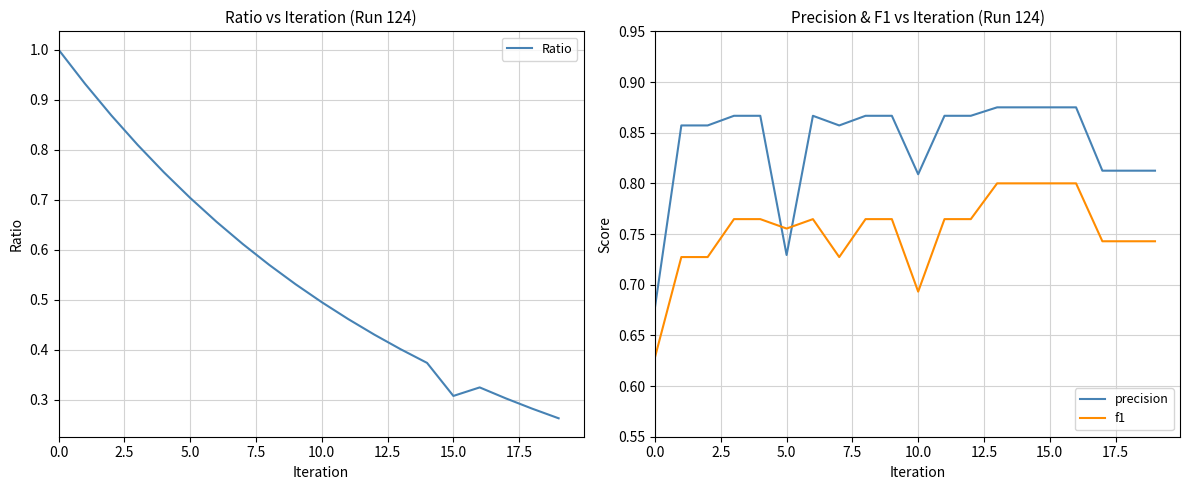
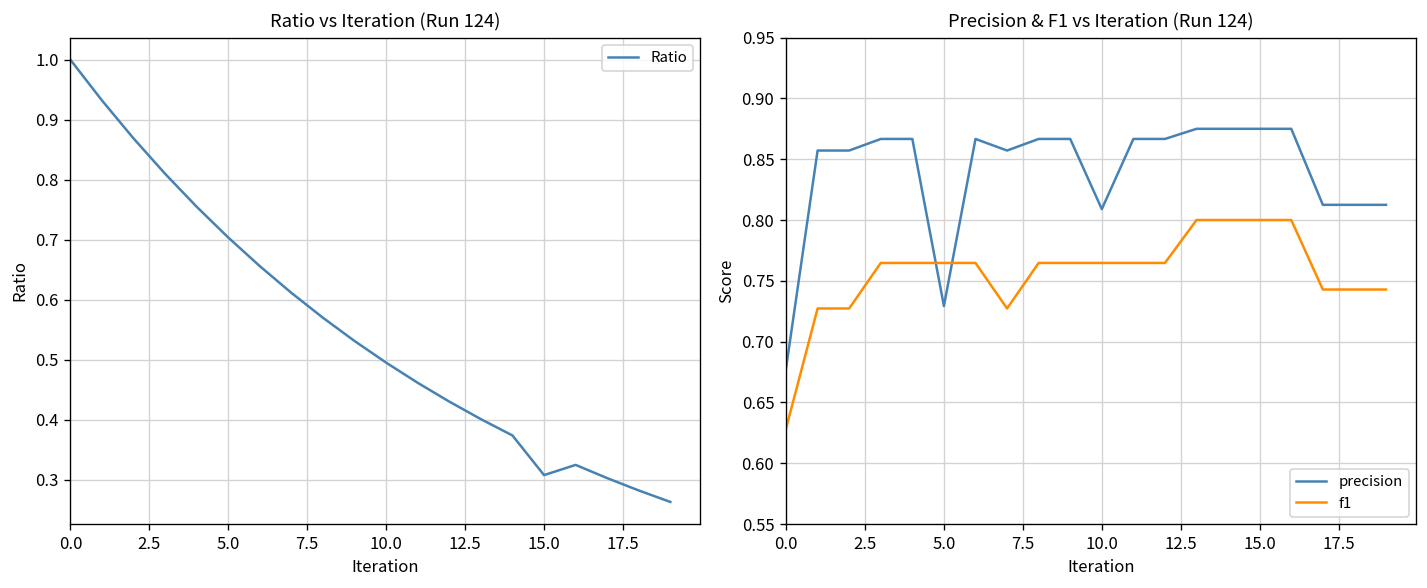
Precision & F1 vs Iteration (Run 124), f1, 5.0: 0.755 -> 0.765
Precision & F1 vs Iteration (Run 124), f1, 10.0: 0.693 -> 0.765
